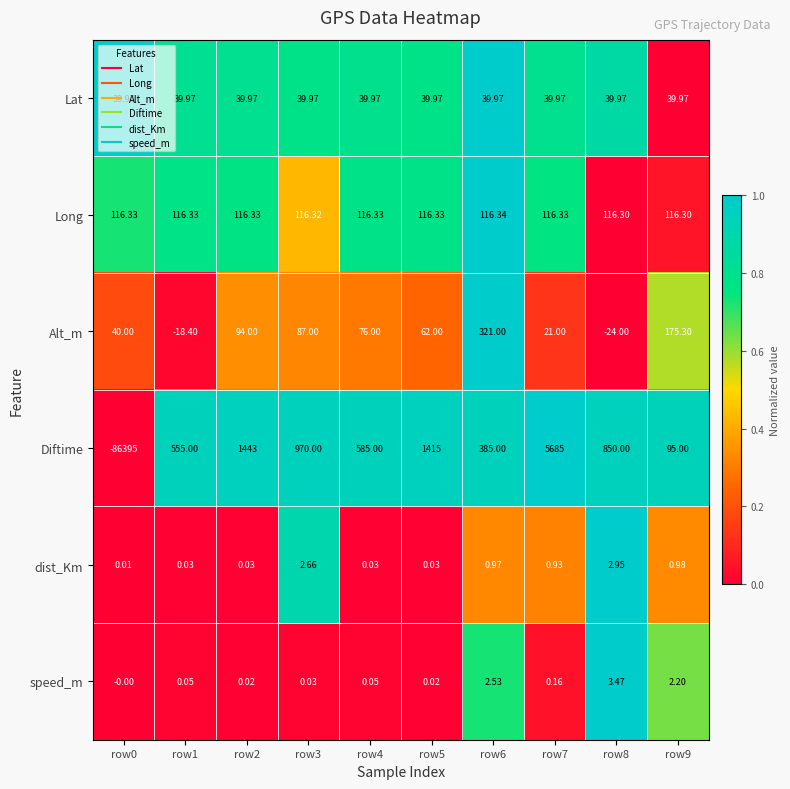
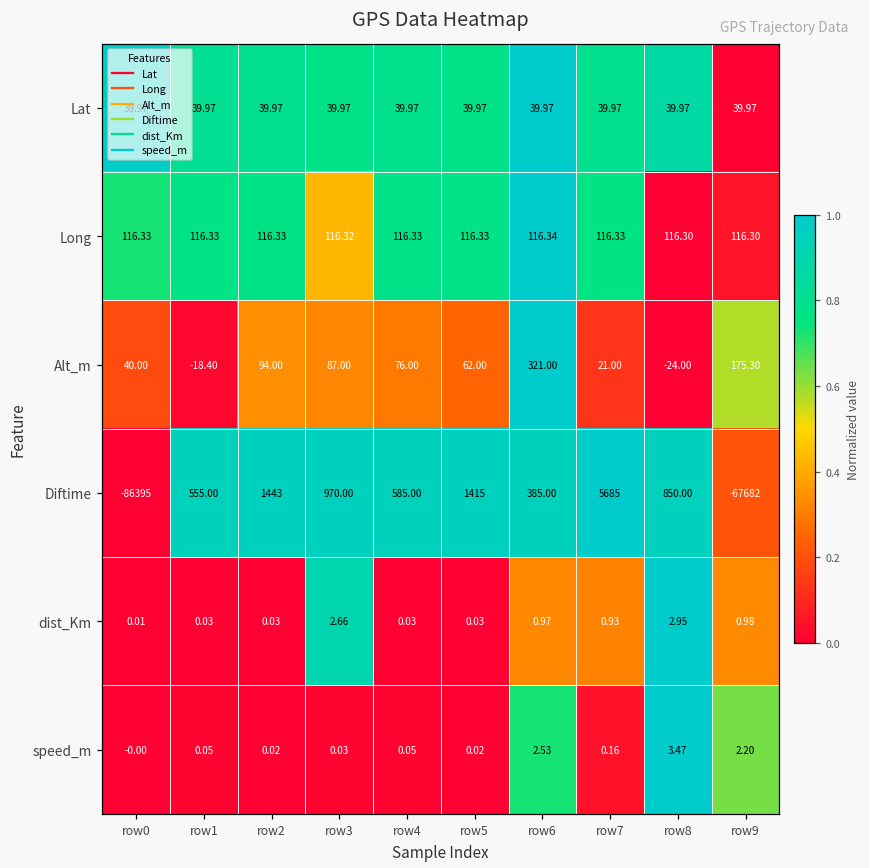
Diftime, row9: 95.00 -> -67682
